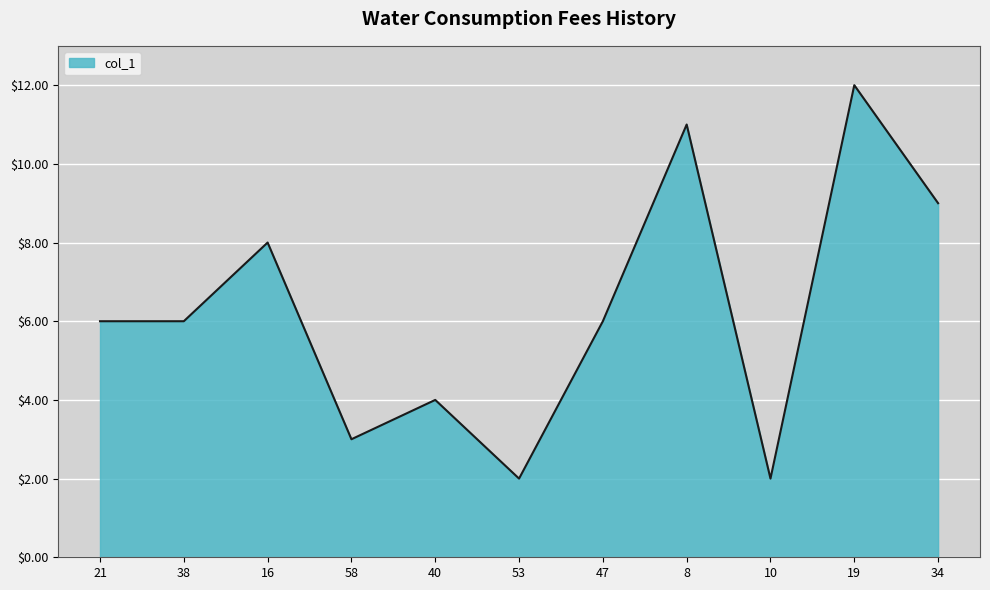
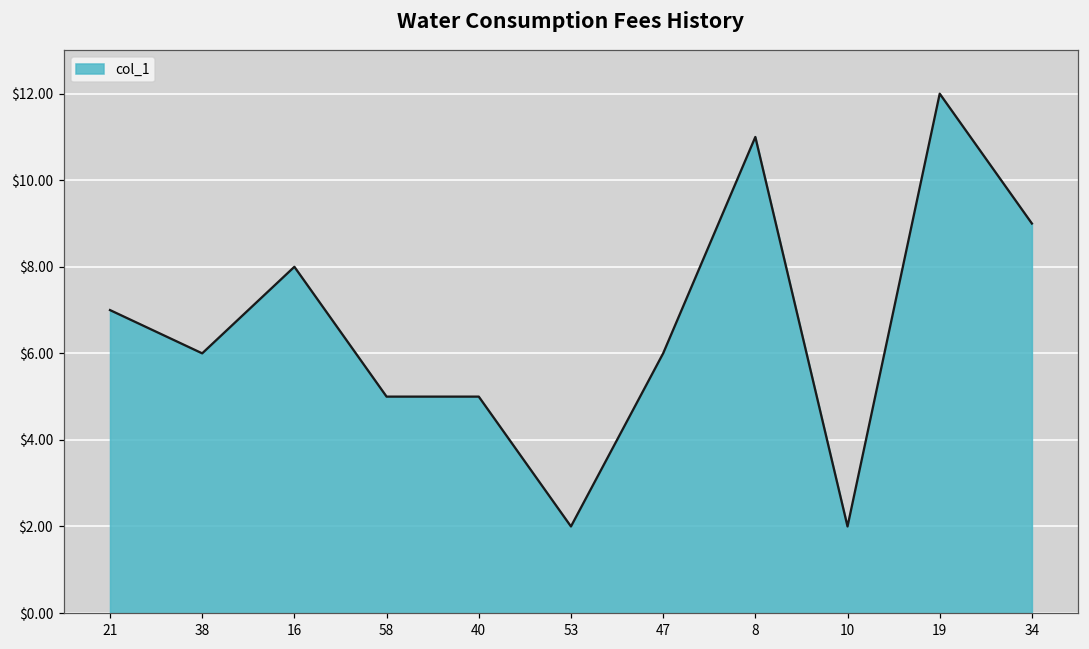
21: $6 -> $7
58: $3 -> $5
40: $4 -> $5
